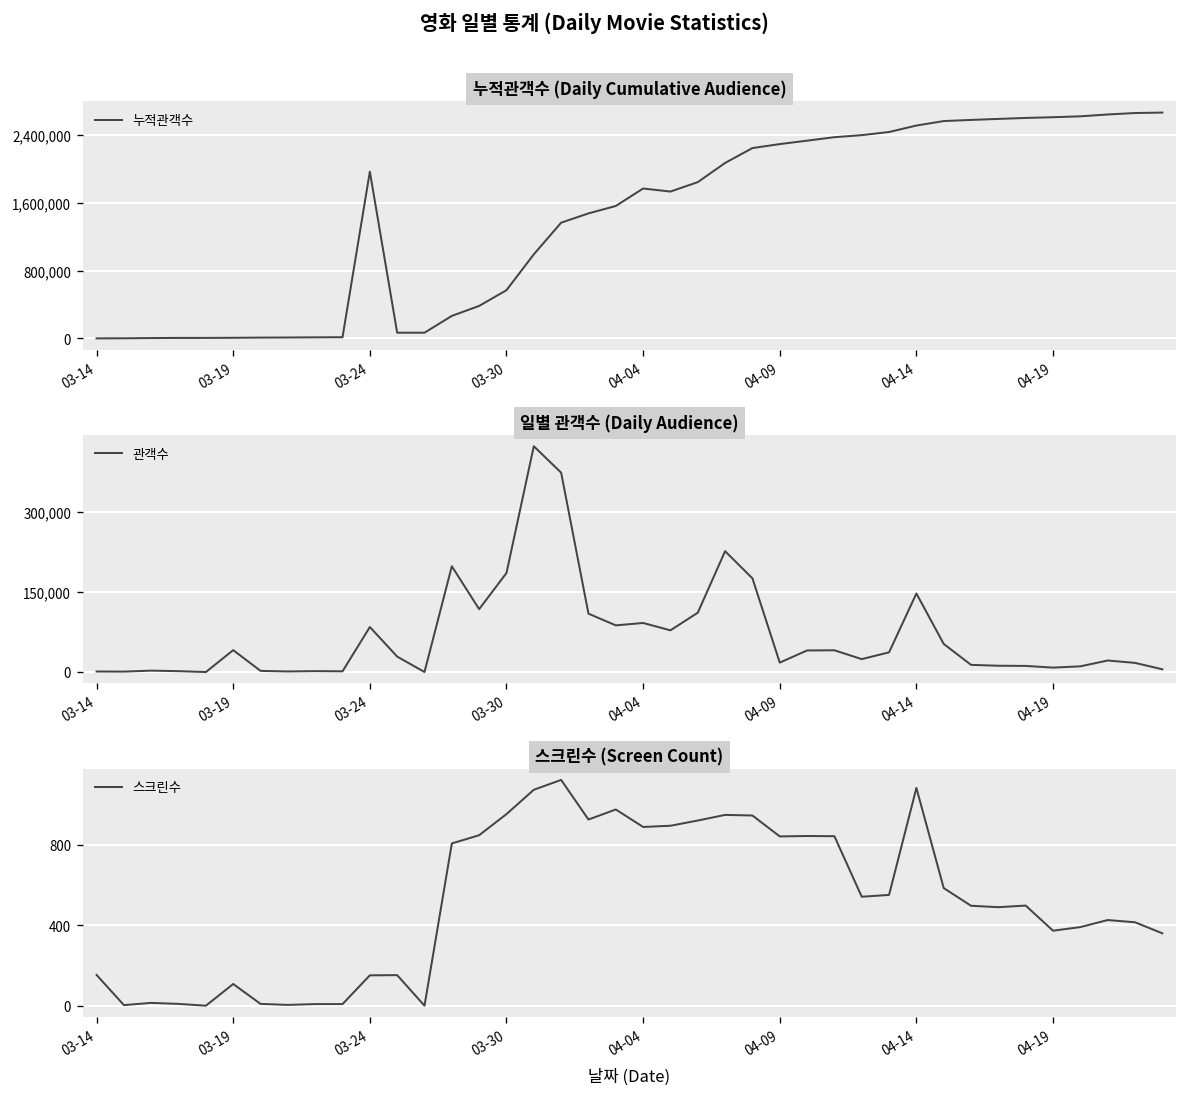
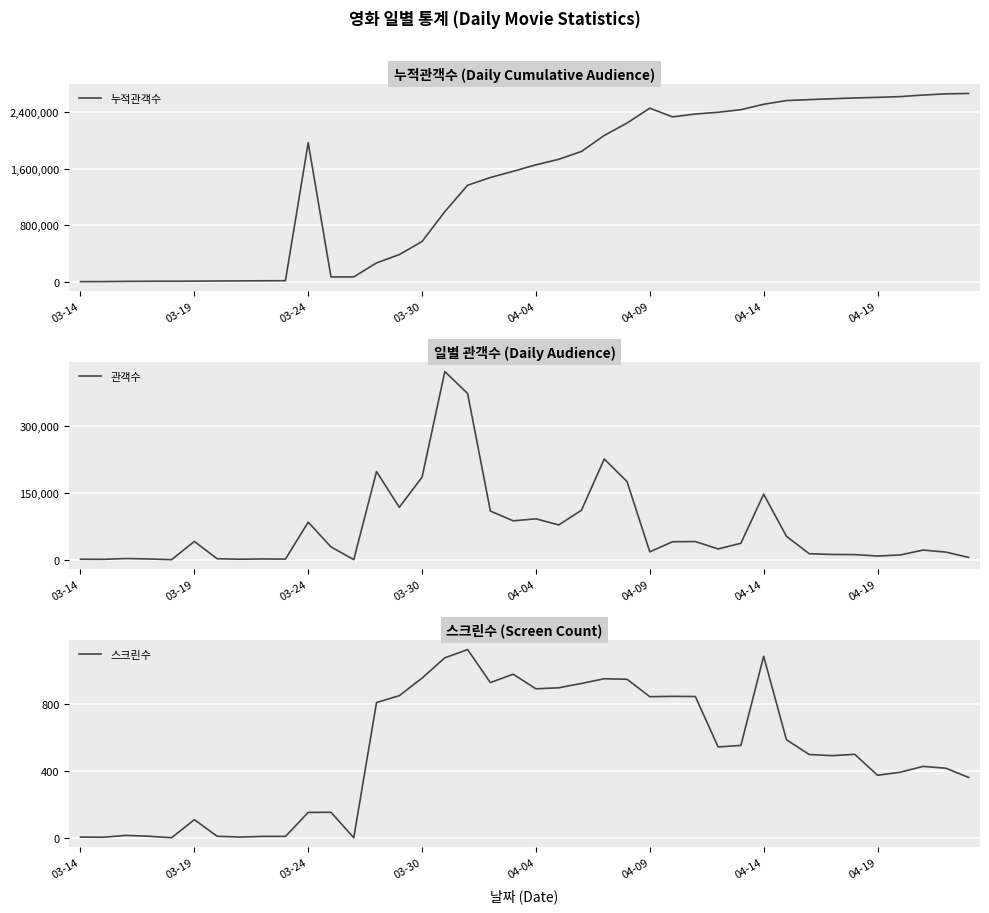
누적관객수 (Daily Cumulative Audience), 04-04: 1,800,000 -> 1,700,000
누적관객수 (Daily Cumulative Audience), 04-09: 2,300,000 -> 2,500,000
스크린수 (Screen Count), 03-14: 150 -> 10
